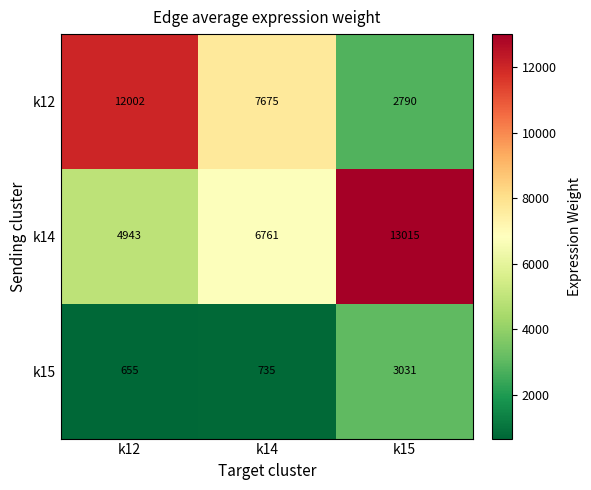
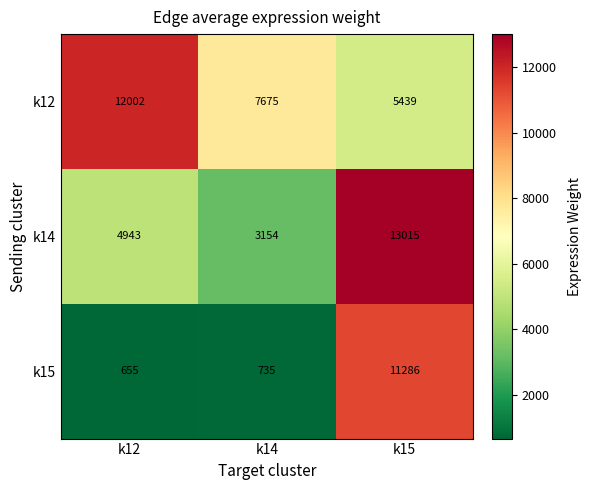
k12, k15: 2790 -> 5439
k14, k14: 6761 -> 3154
k15, k15: 3031 -> 11286
